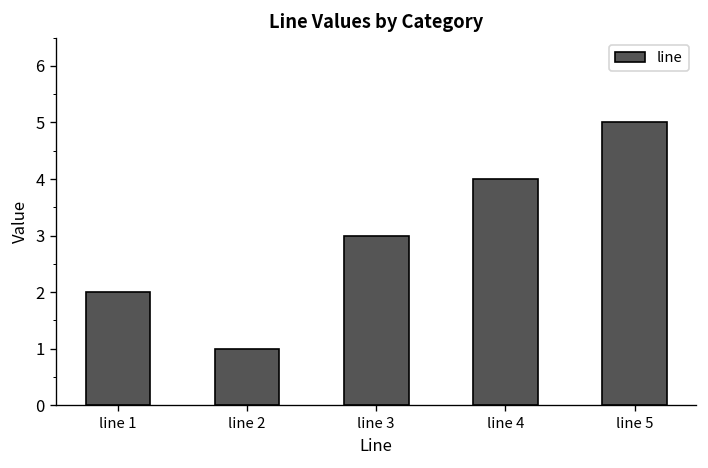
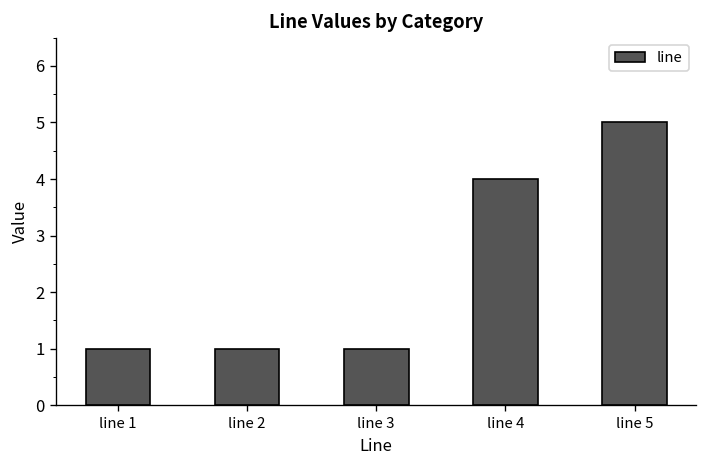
line 1: 2 -> 1
line 3: 3 -> 1
